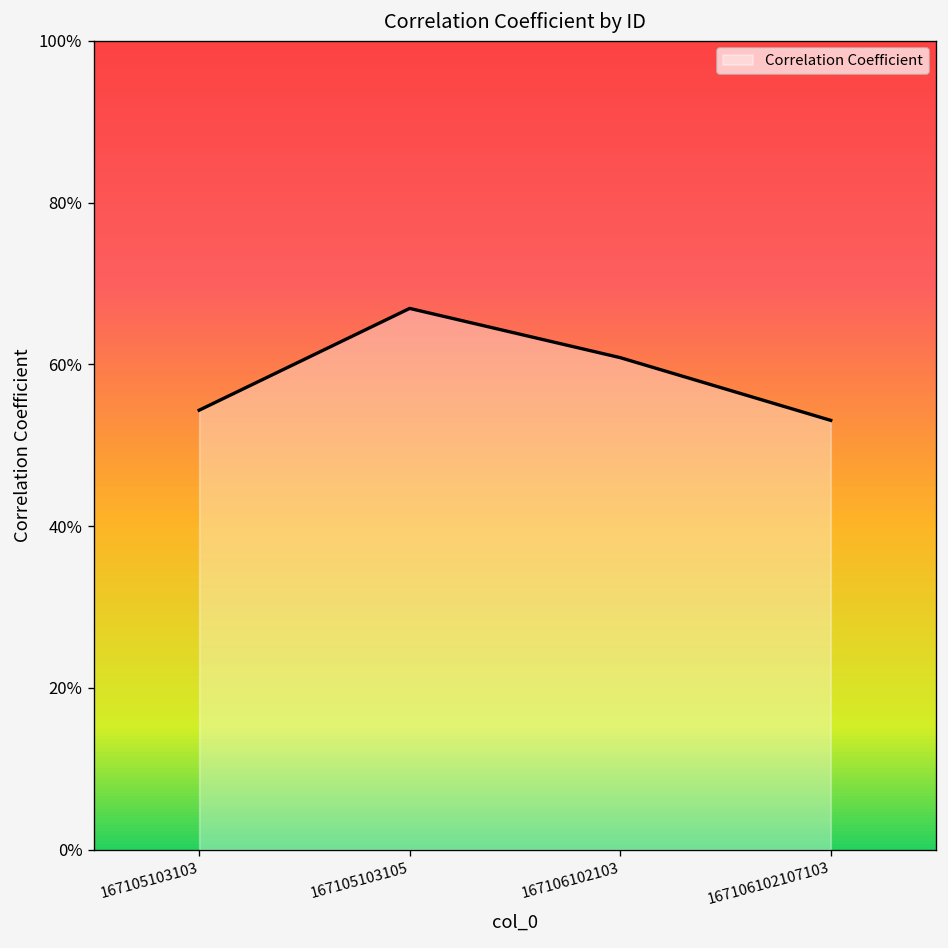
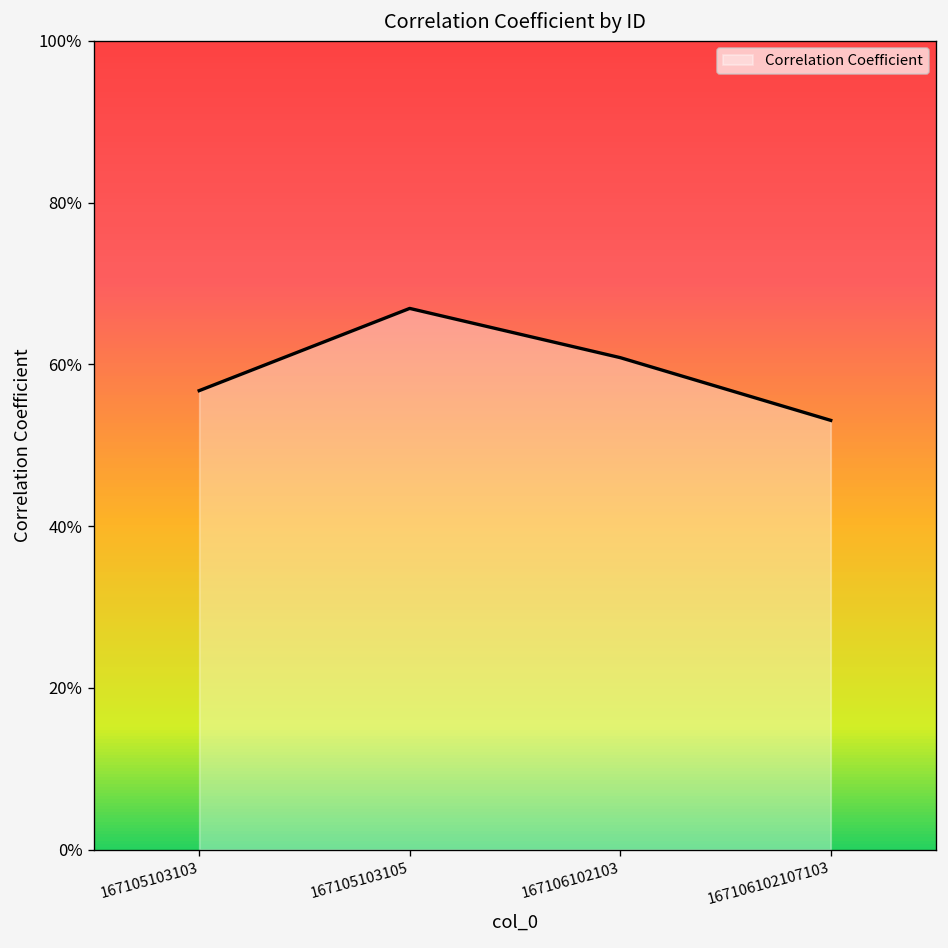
167105103103: 54% -> 57%
